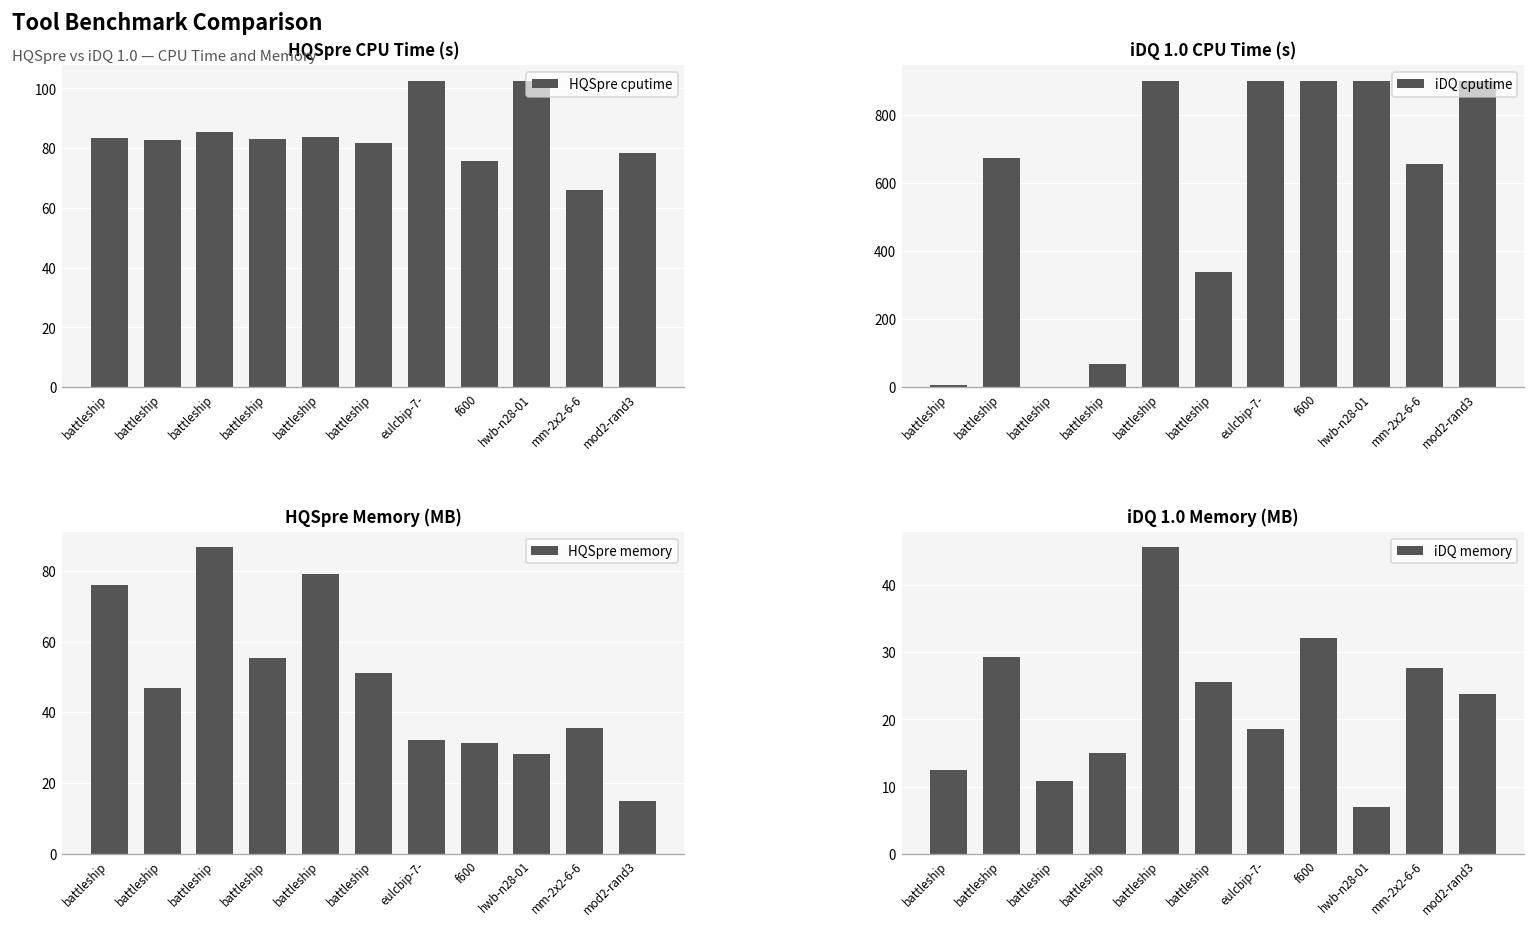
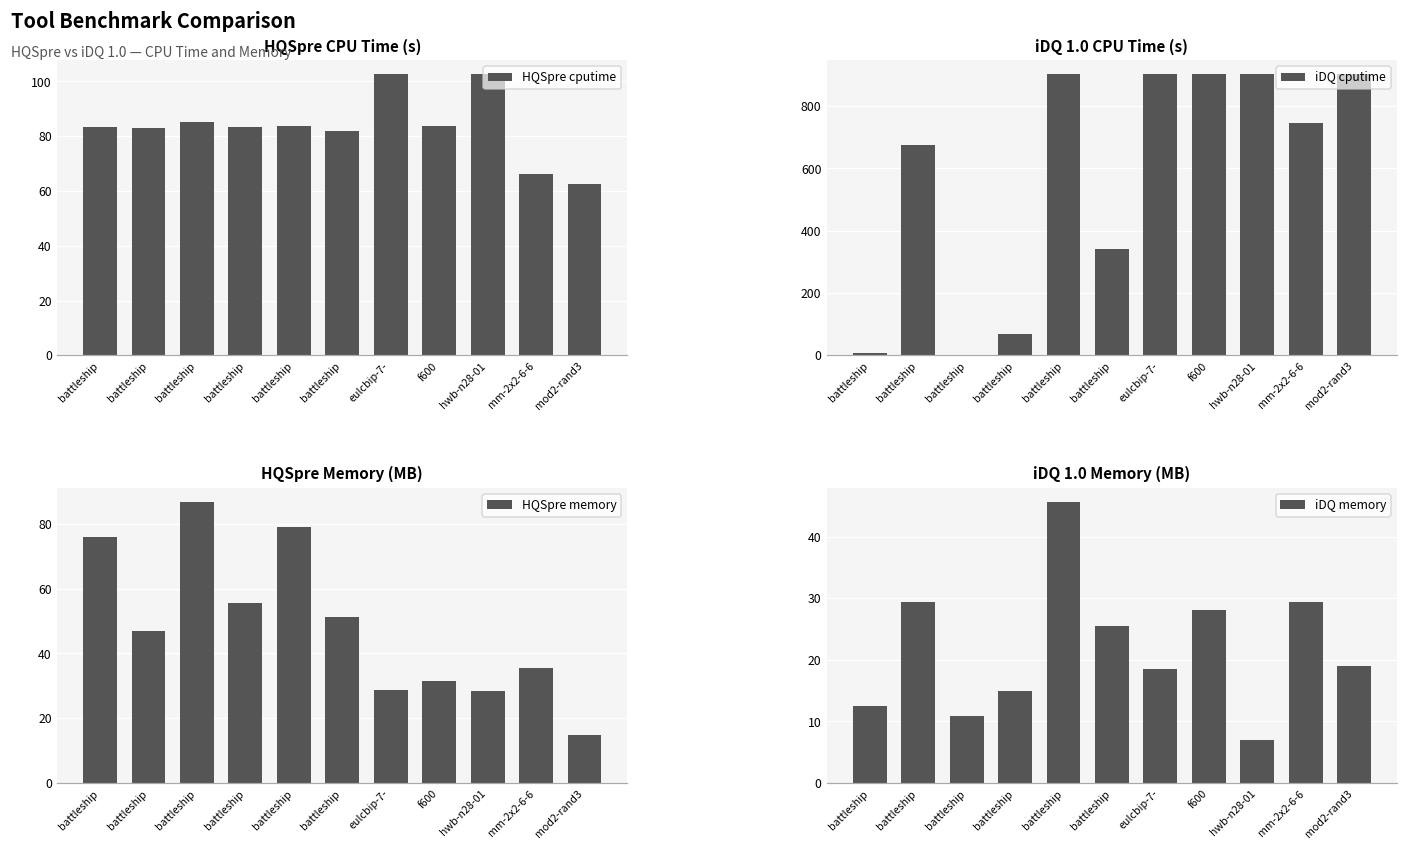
HQSpre CPU Time (s), f600: 76 -> 84
HQSpre CPU Time (s), mod2-rand3: 78 -> 62
iDQ 1.0 CPU Time (s), mm-2x2-6-6: 660 -> 750
HQSpre Memory (MB), eulcbip-7-: 32 -> 29
iDQ 1.0 Memory (MB), f600: 32 -> 28
iDQ 1.0 Memory (MB), mm-2x2-6-6: 28 -> 29
iDQ 1.0 Memory (MB), mod2-rand3: 24 -> 19
